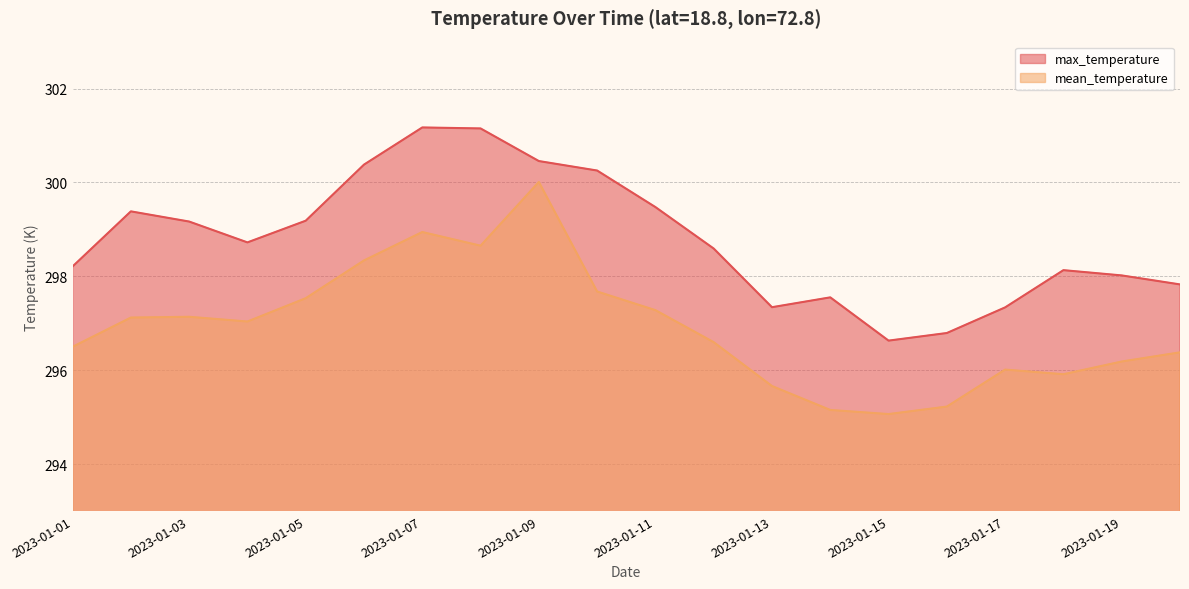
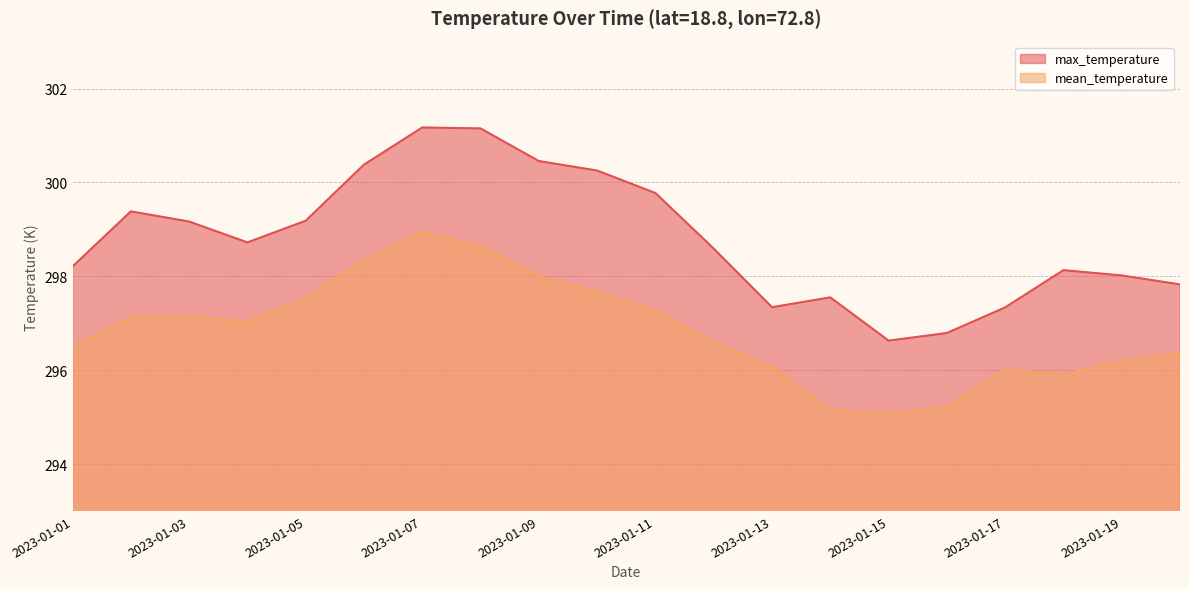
mean_temperature, 2023-01-09: 300.0 -> 298.0
max_temperature, 2023-01-11: 299.5 -> 299.8
mean_temperature, 2023-01-13: 295.7 -> 296.1
